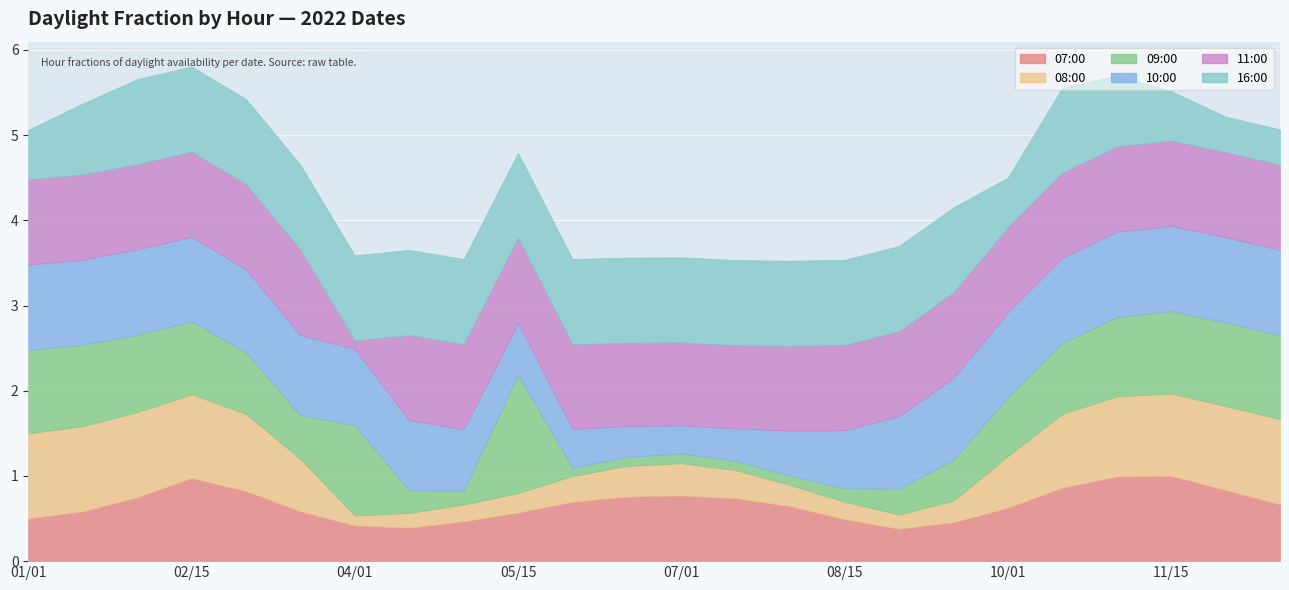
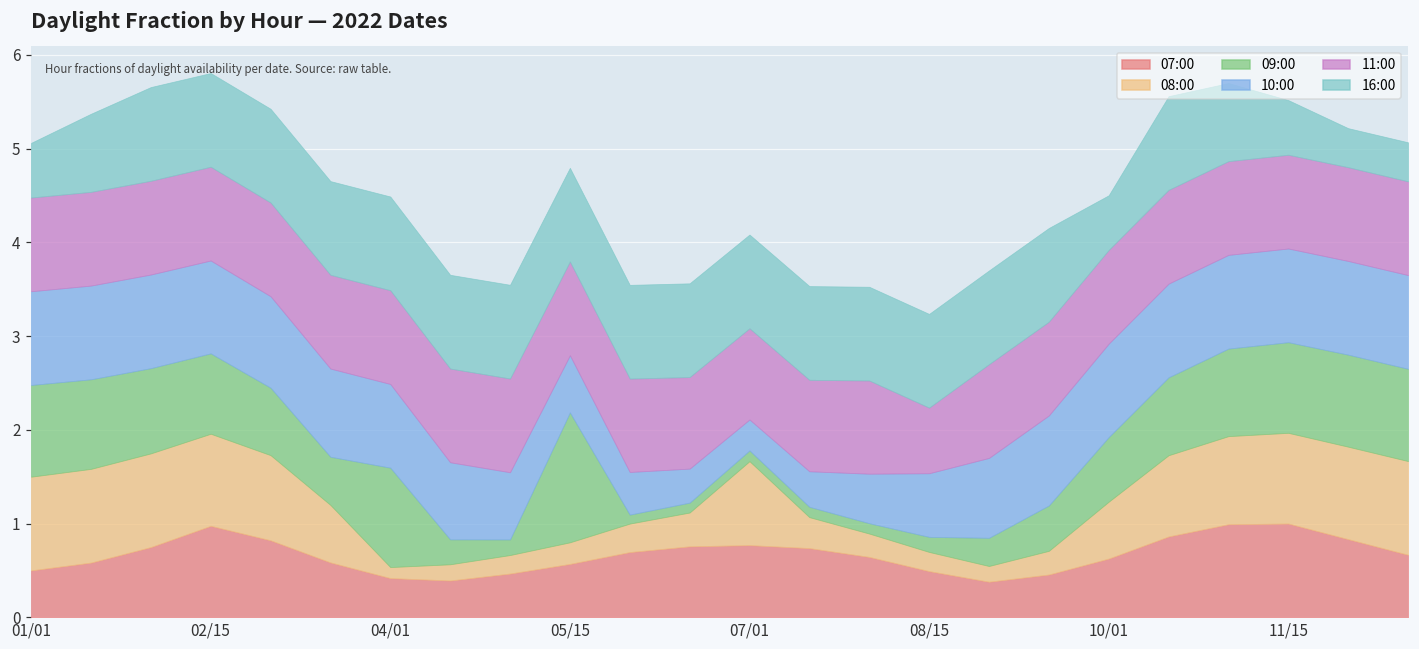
11:00, 04/01: 0.1 -> 1.0
08:00, 07/01: 0.4 -> 0.9
11:00, 08/15: 1.0 -> 0.7
